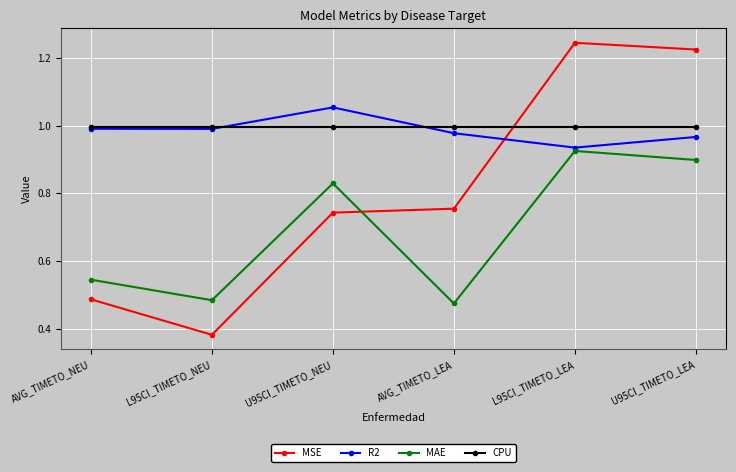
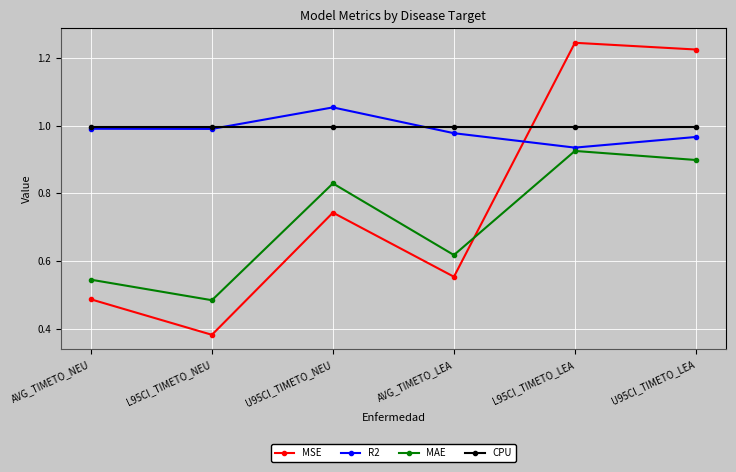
MSE, AVG_TIMETO_LEA: 0.75 -> 0.55
MAE, AVG_TIMETO_LEA: 0.47 -> 0.62
